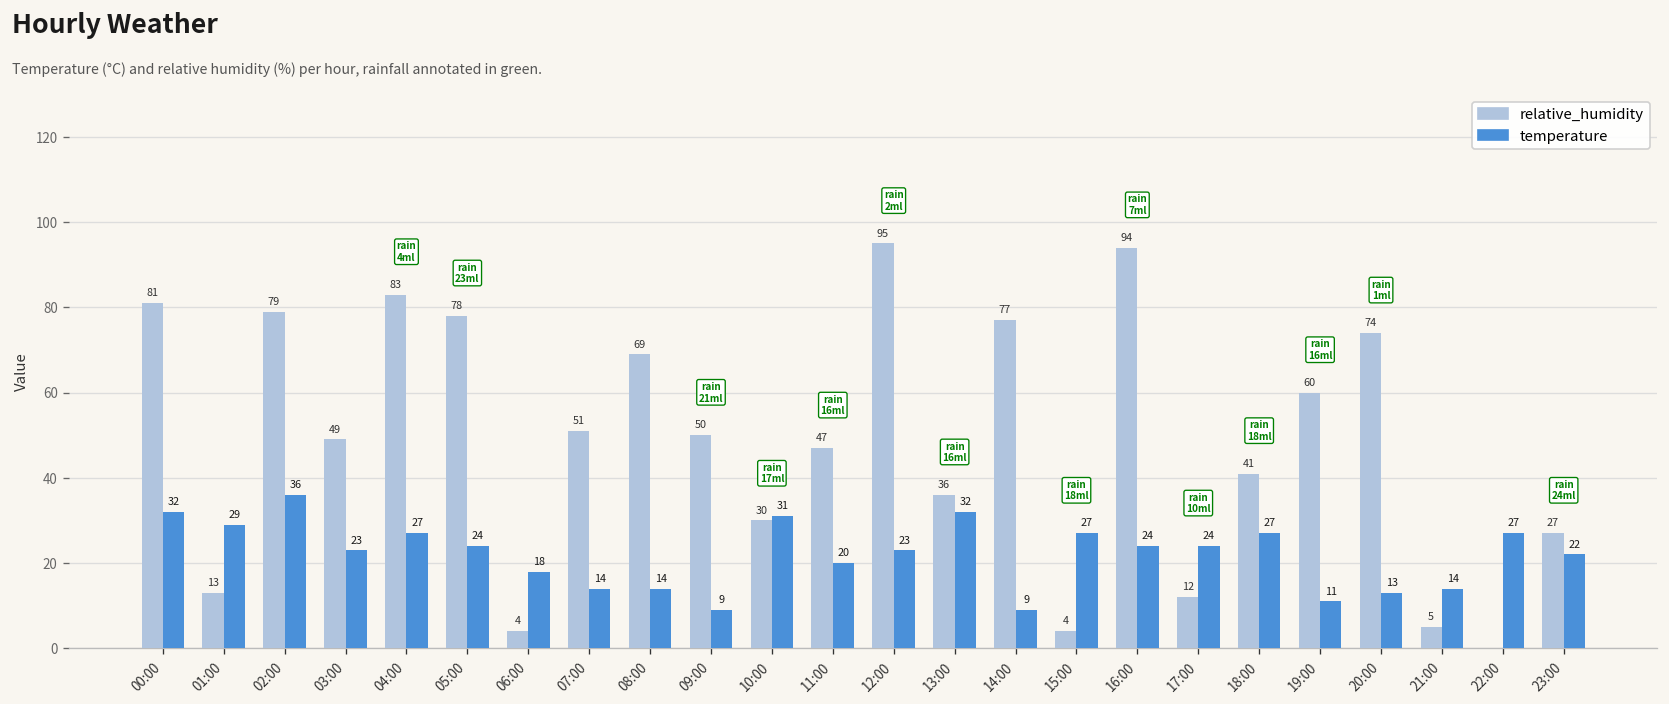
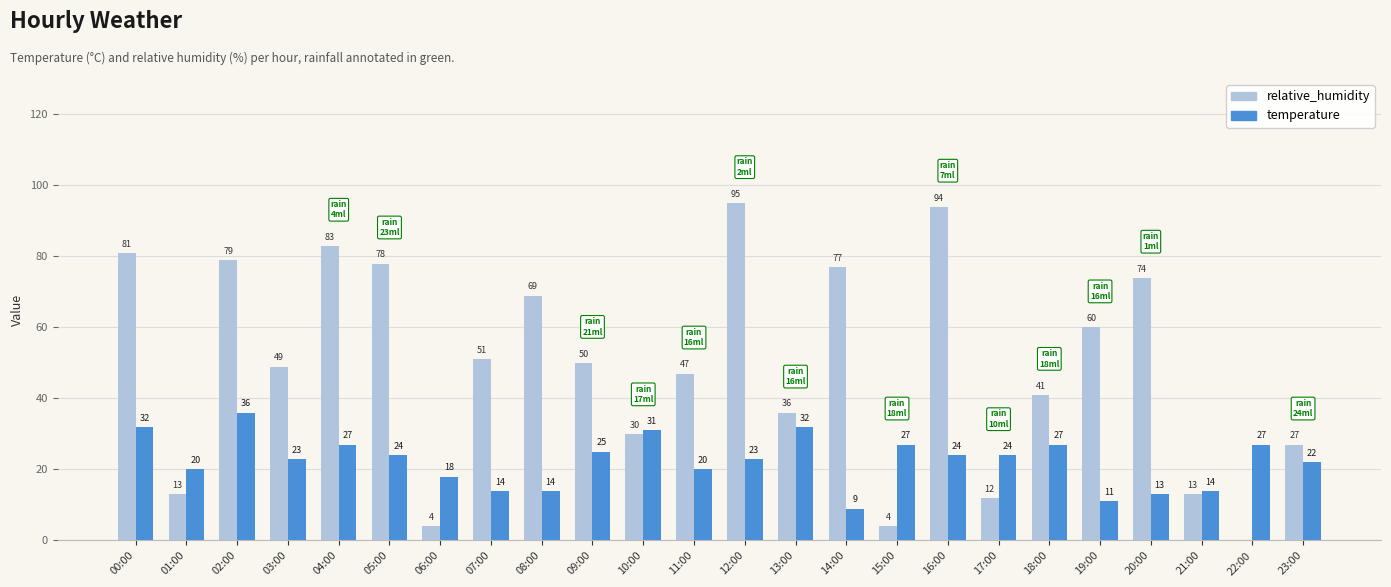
temperature, 01:00: 29 -> 20
temperature, 09:00: 9 -> 25
relative_humidity, 21:00: 5 -> 13
